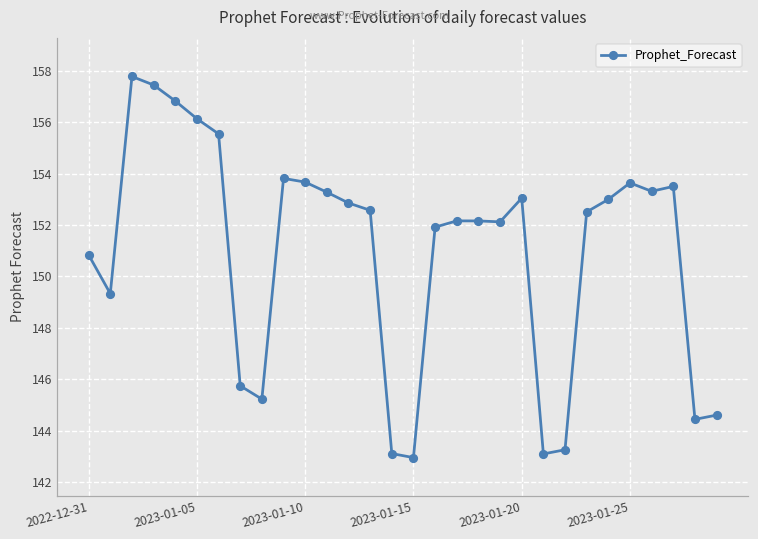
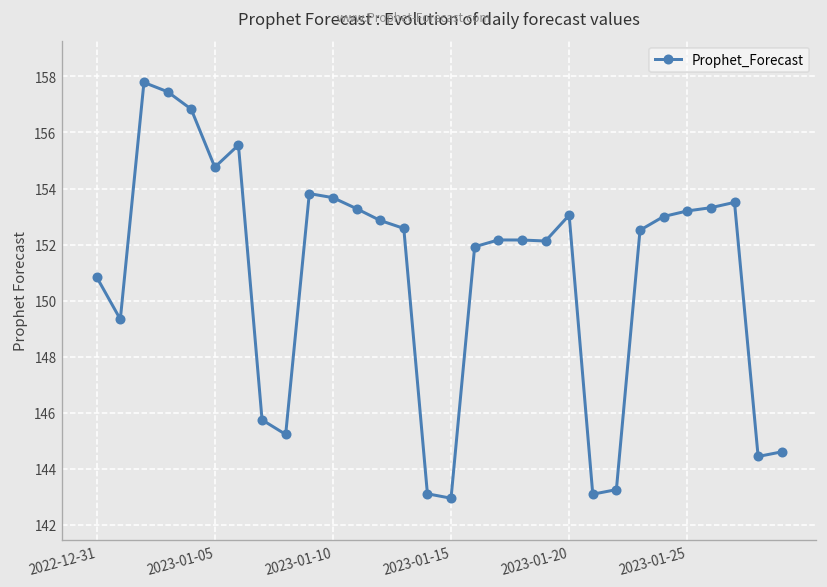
2023-01-05: 156.1 -> 154.8
2023-01-25: 153.6 -> 153.2
